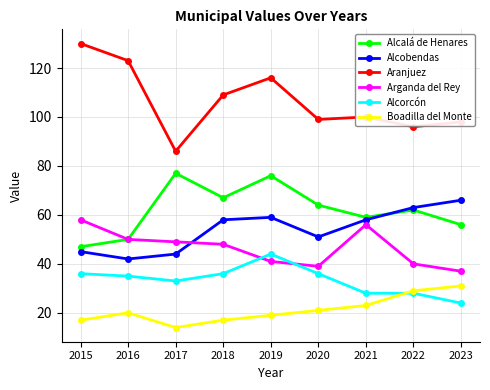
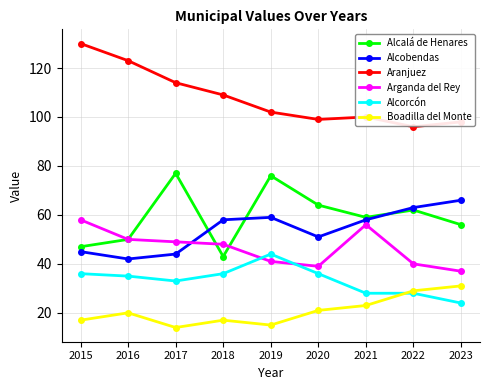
Aranjuez, 2017: 86 -> 114
Alcalá de Henares, 2018: 67 -> 43
Aranjuez, 2019: 116 -> 102
Boadilla del Monte, 2019: 19 -> 15
